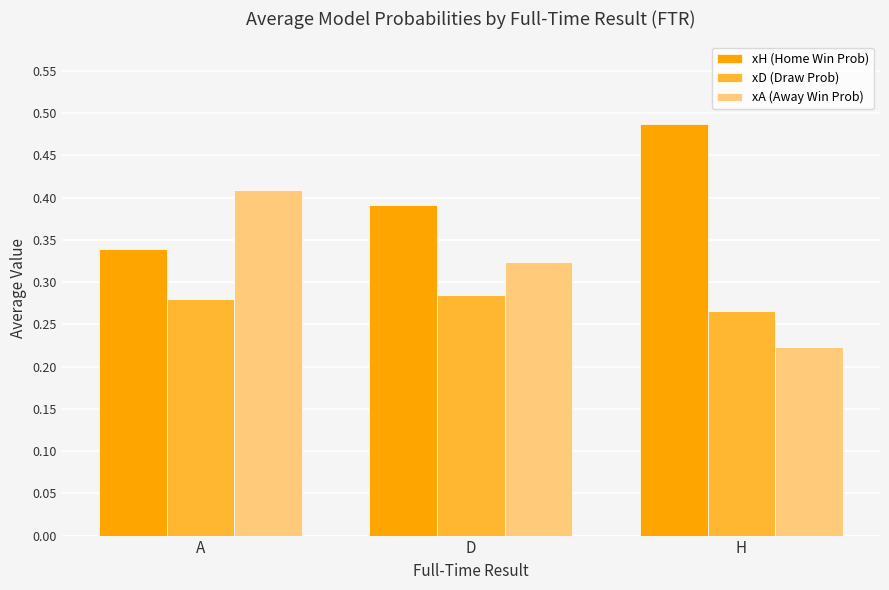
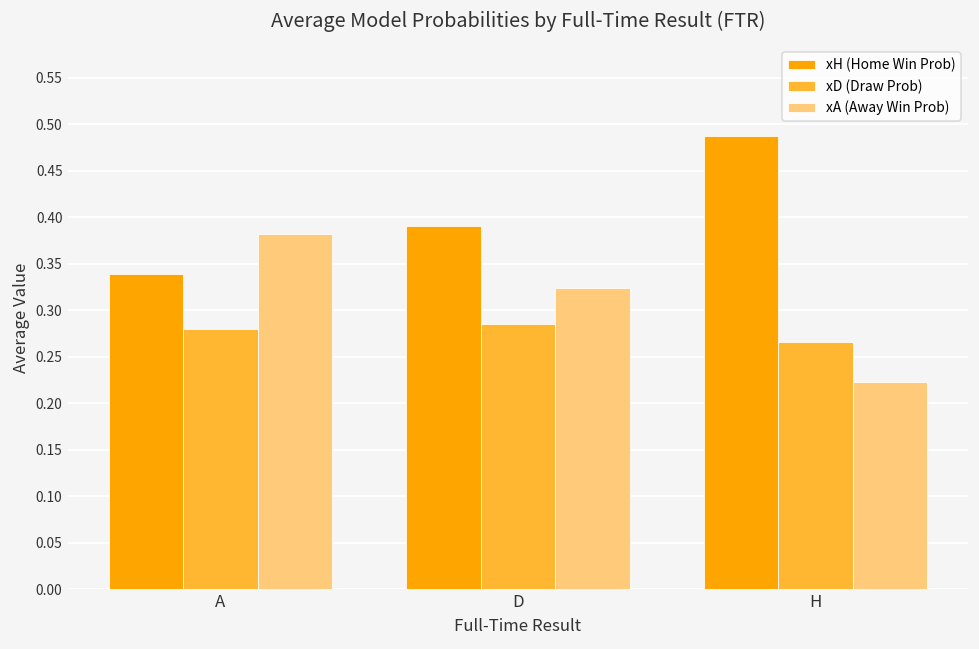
xA (Away Win Prob), A: 0.41 -> 0.38
